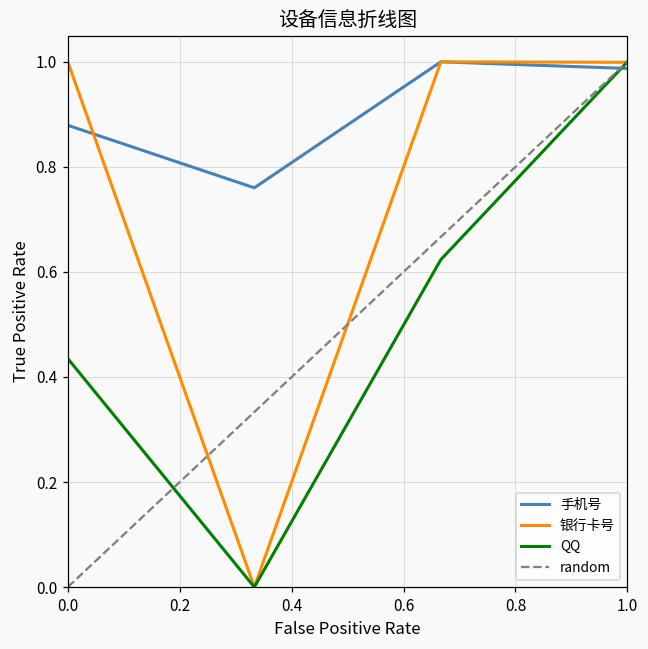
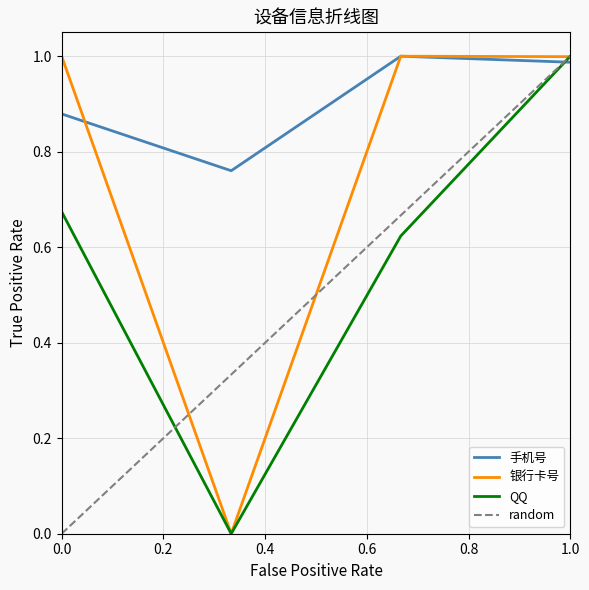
QQ, 0.0: 0.44 -> 0.67
